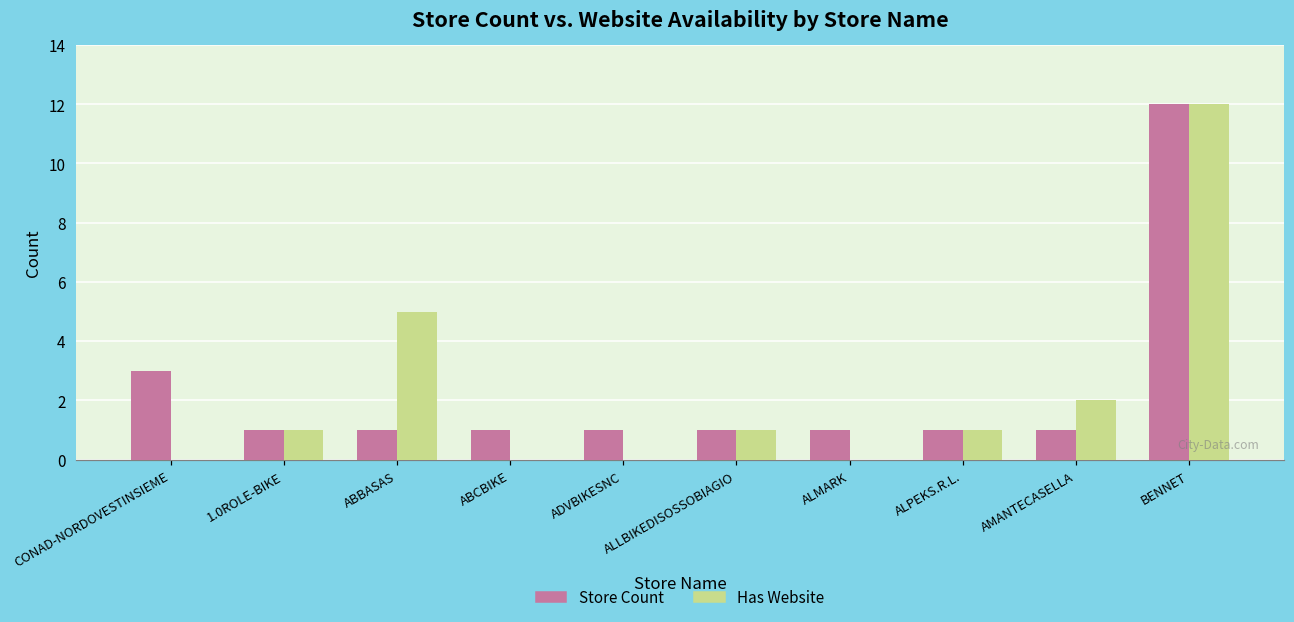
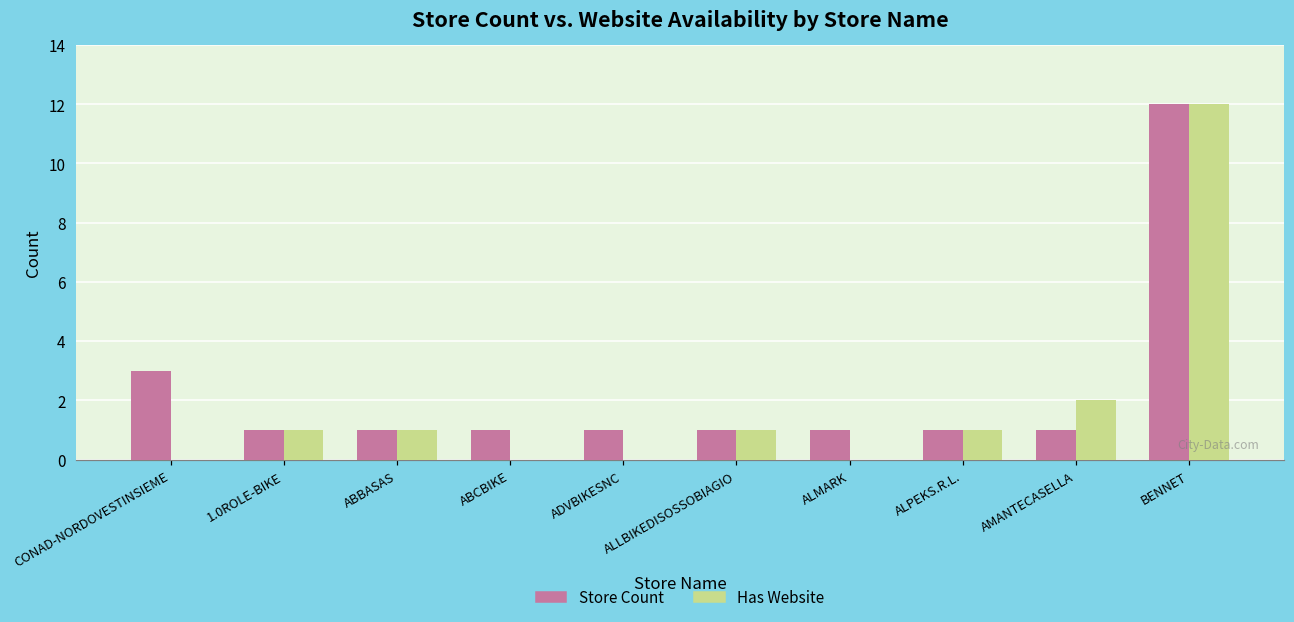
Has Website, ABBASAS: 5 -> 1
